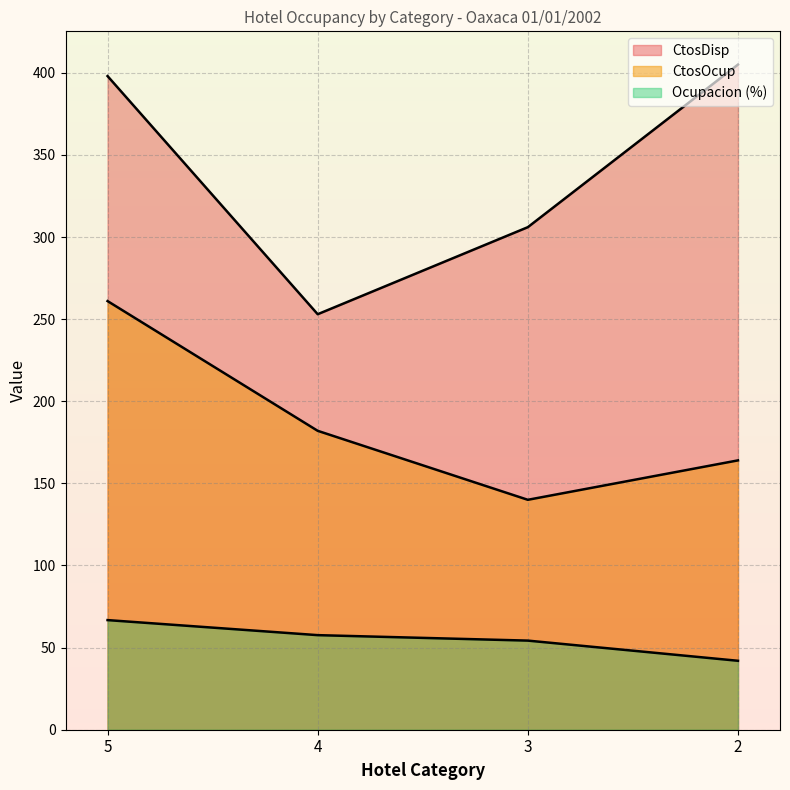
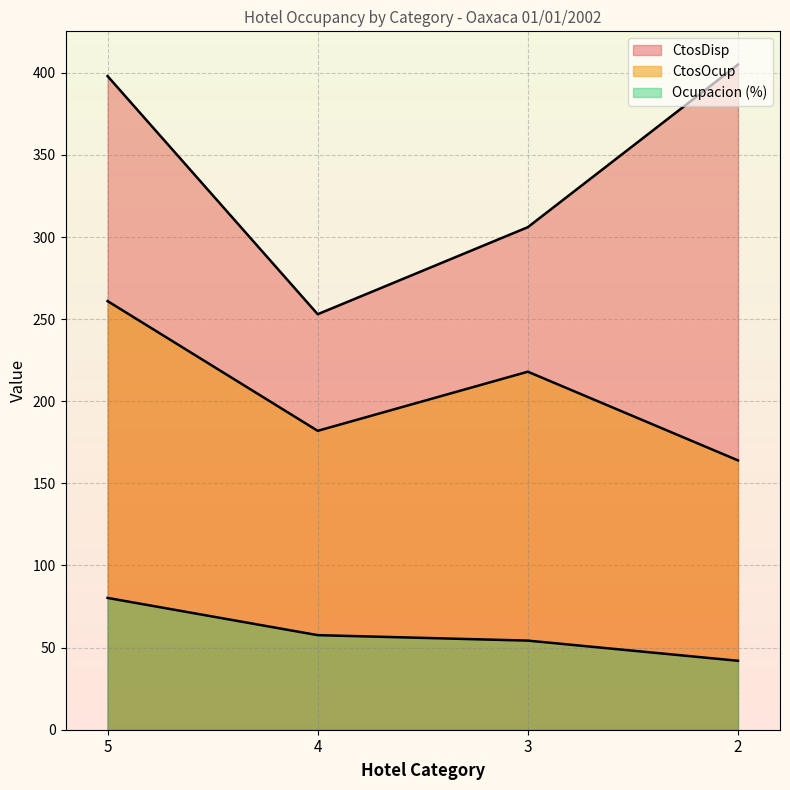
Ocupacion (%), 5: 67 -> 80
CtosOcup, 3: 140 -> 218
